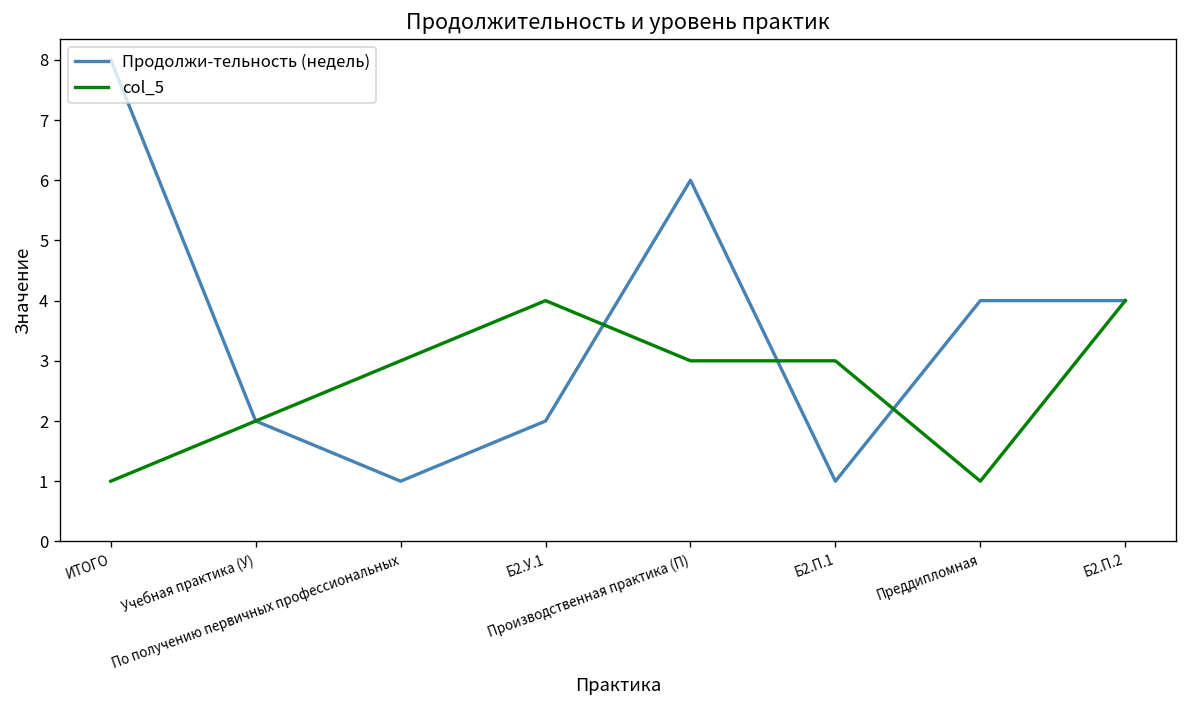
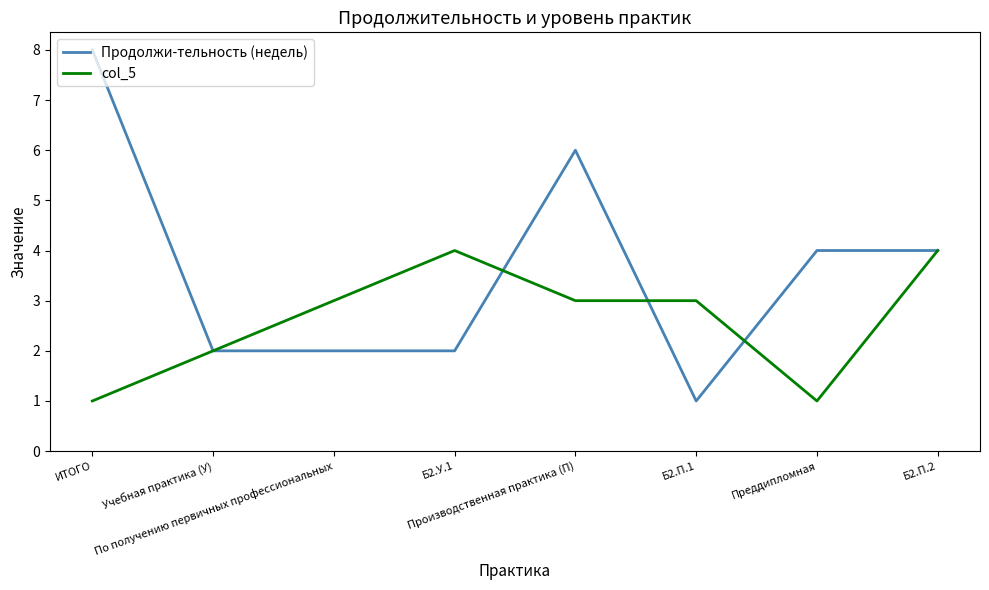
Продолжи-тельность (недель), По получению первичных профессиональных: 1 -> 2
